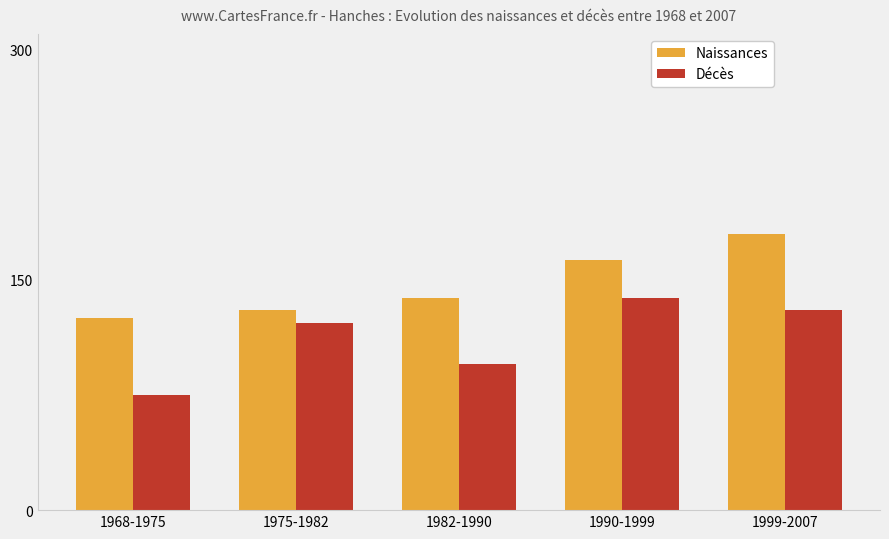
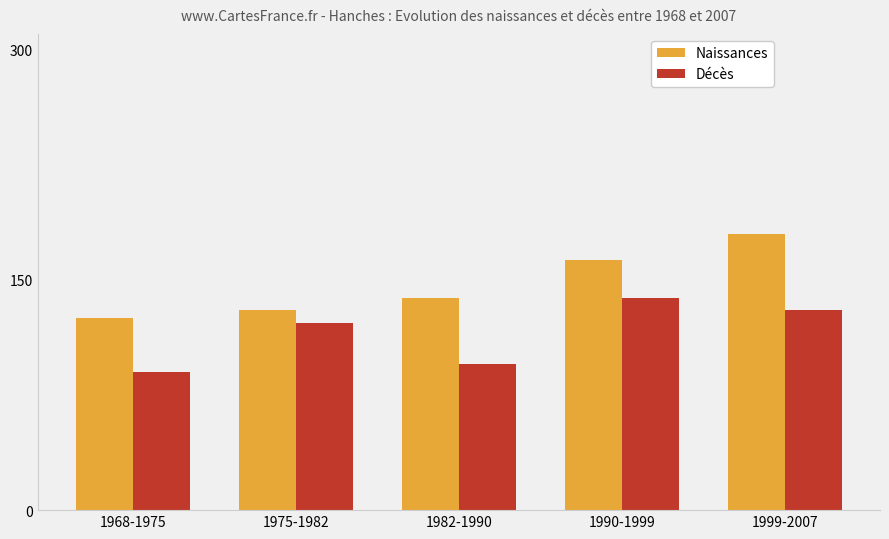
Décès, 1968-1975: 75 -> 90
